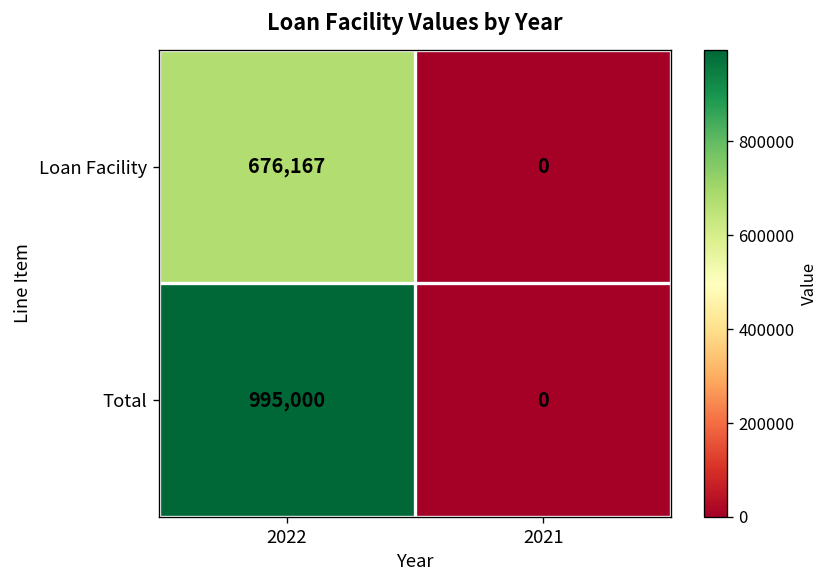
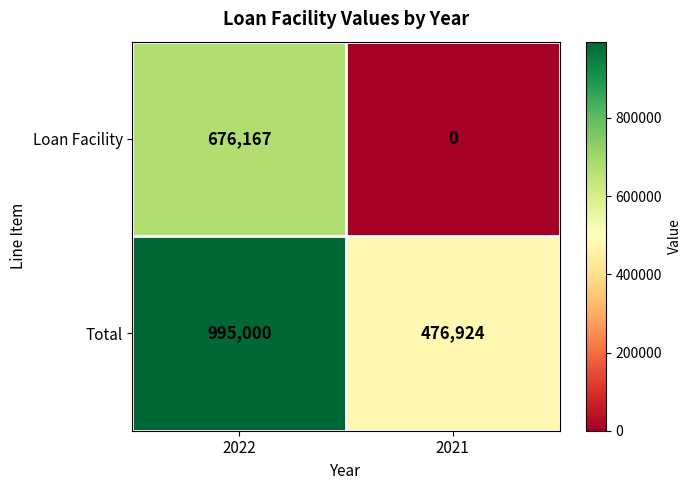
Total, 2021: 0 -> 476,924
